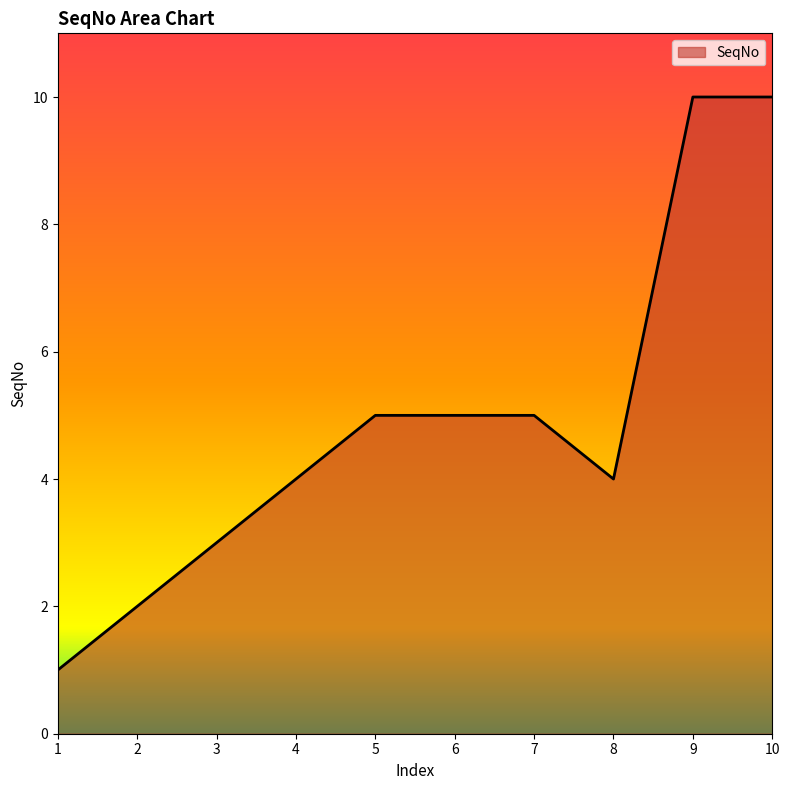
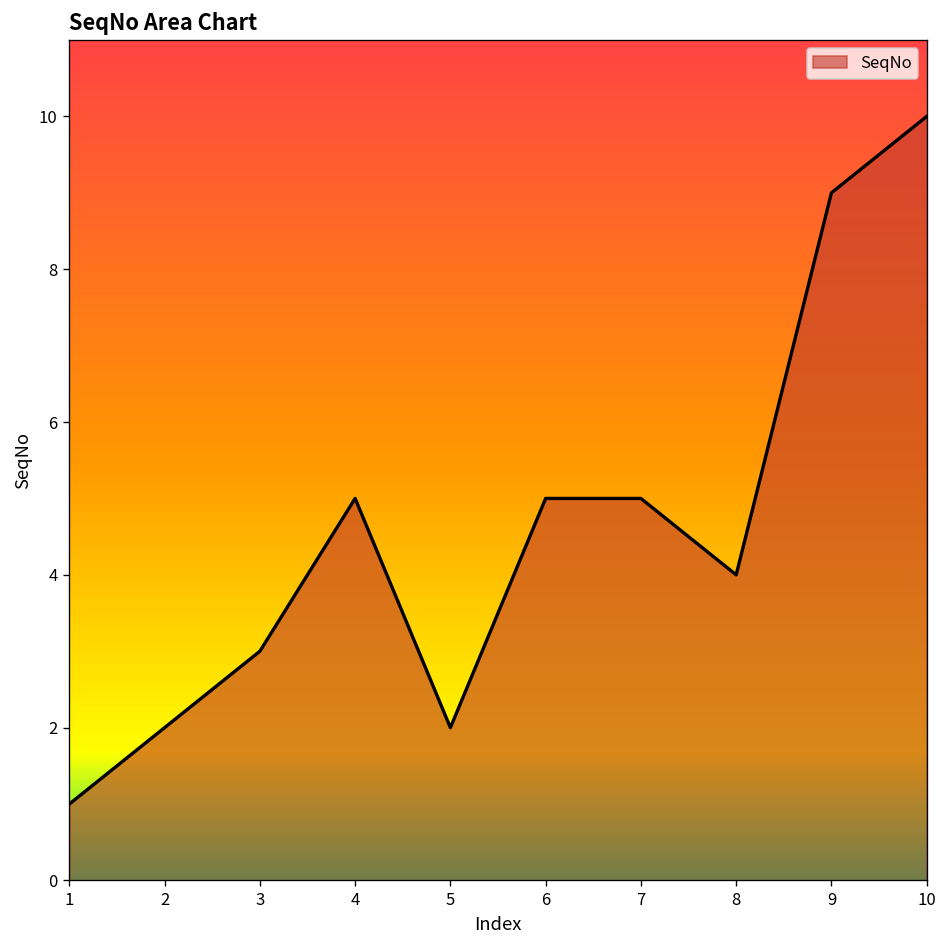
4: 4 -> 5
5: 5 -> 2
9: 10 -> 9
